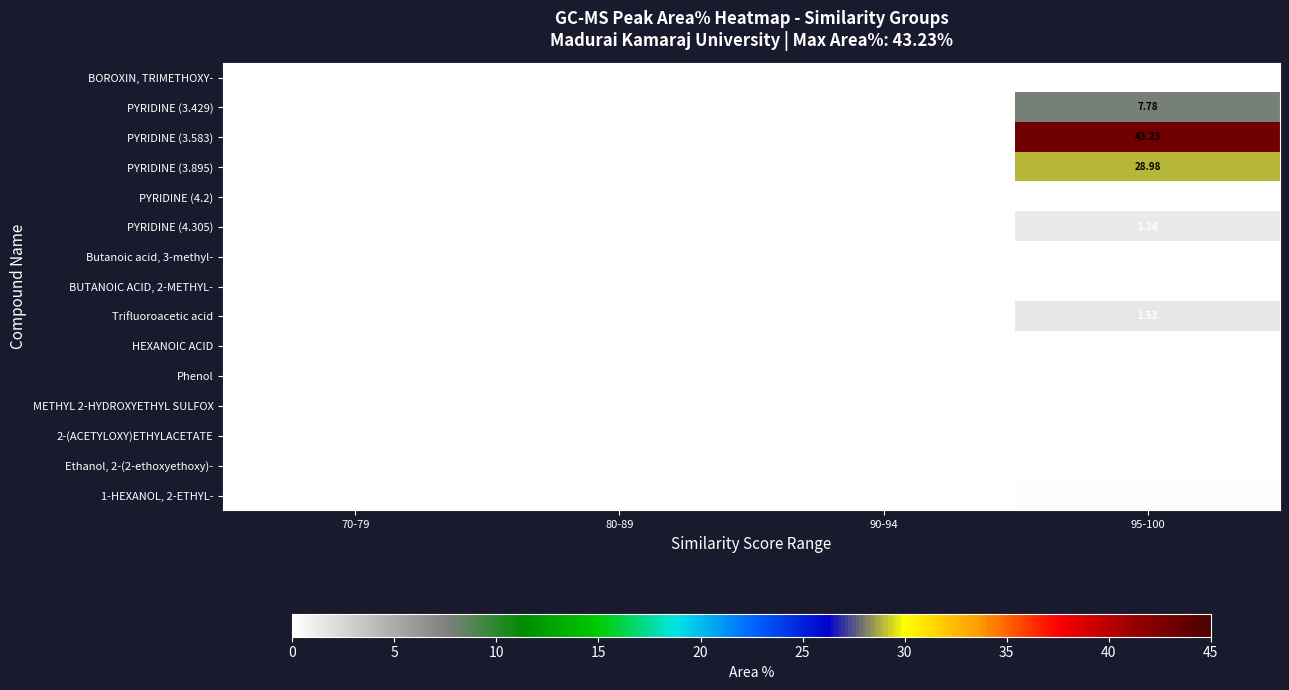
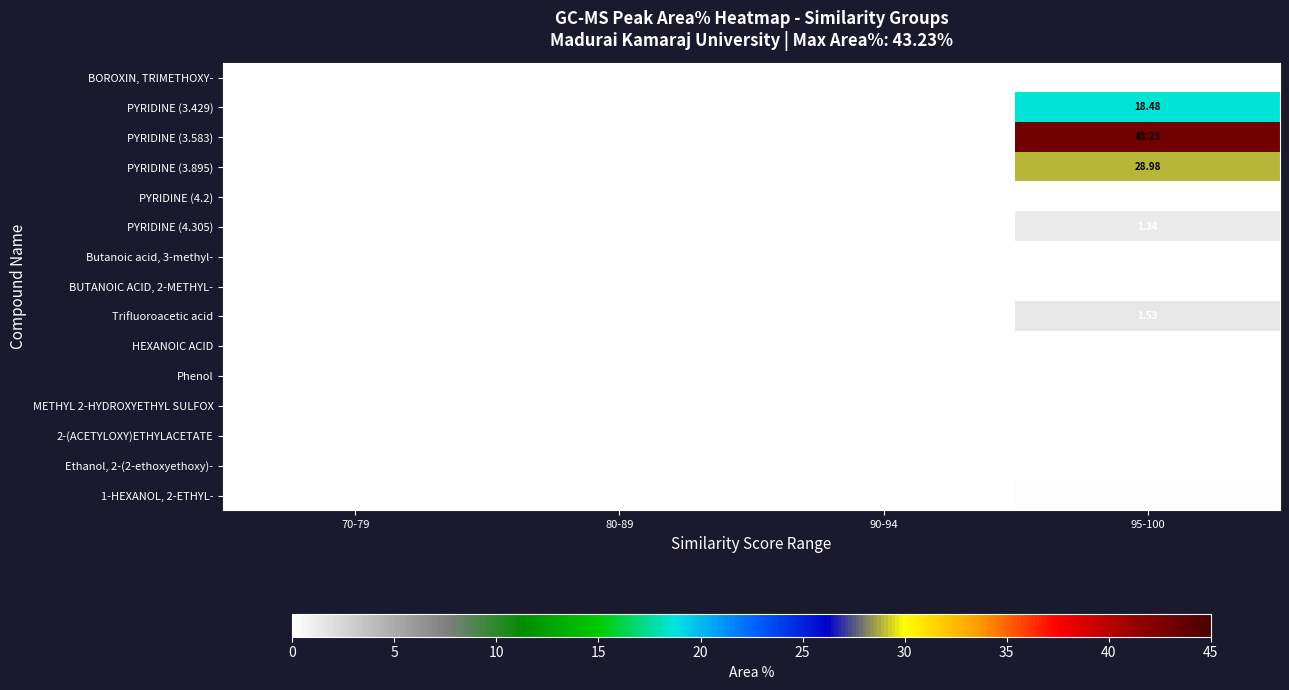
PYRIDINE (3.429), 95-100: 7.78 -> 18.48
